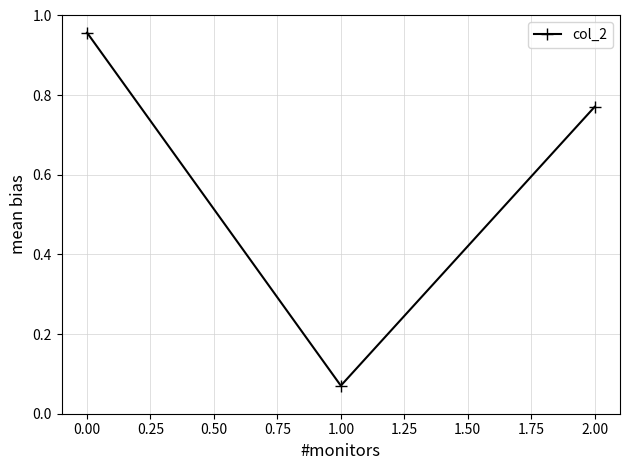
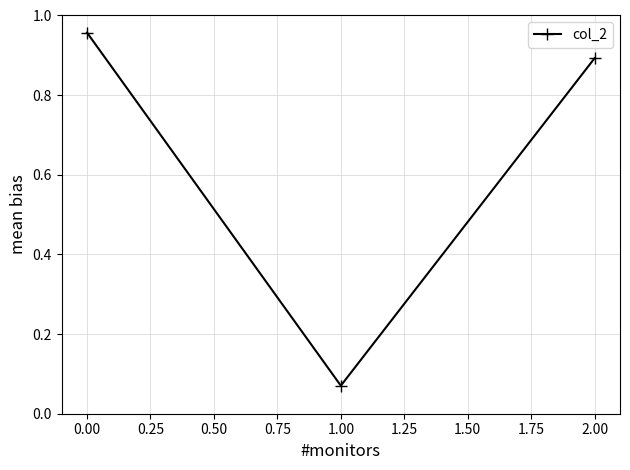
2.00: 0.77 -> 0.89
